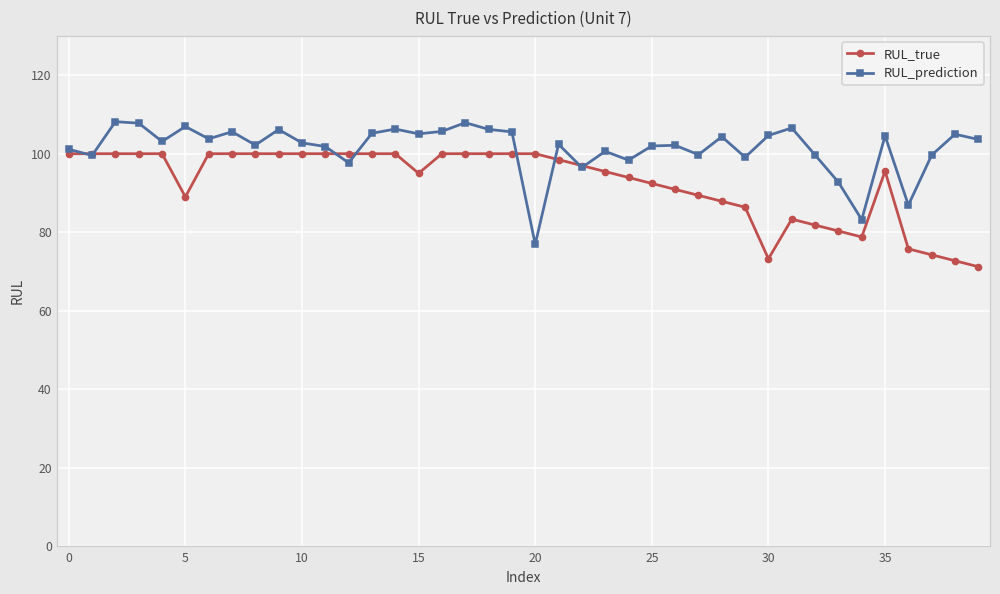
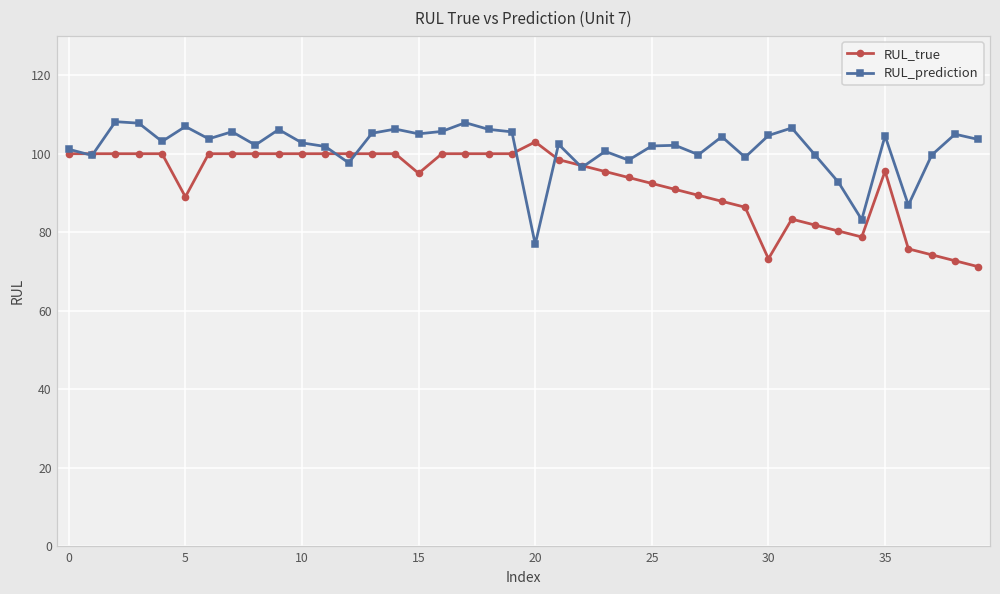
RUL_true, 20: 100 -> 103
